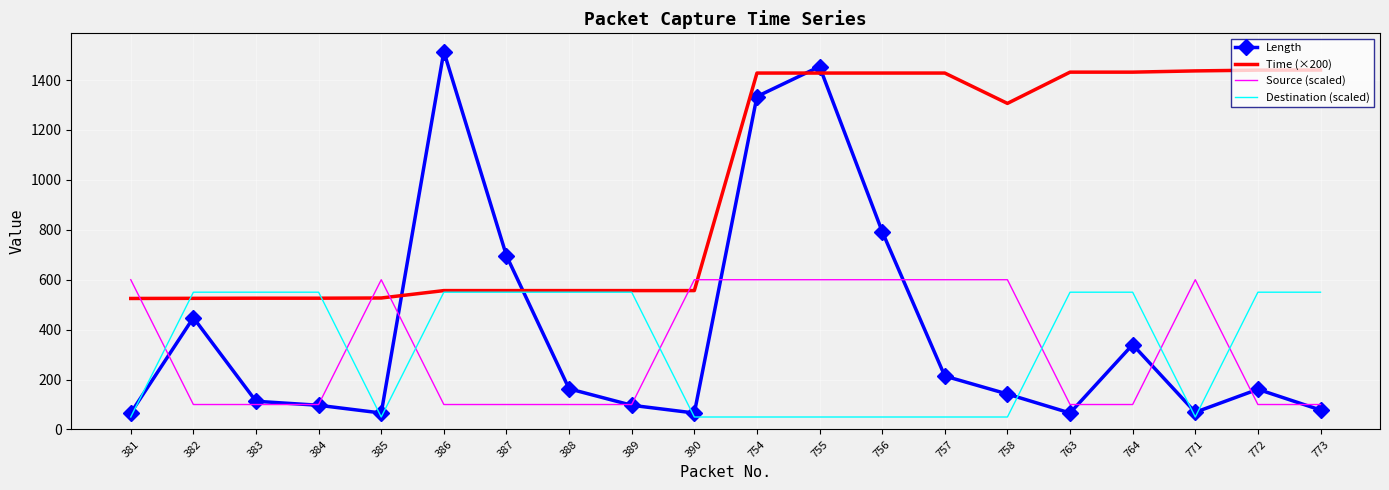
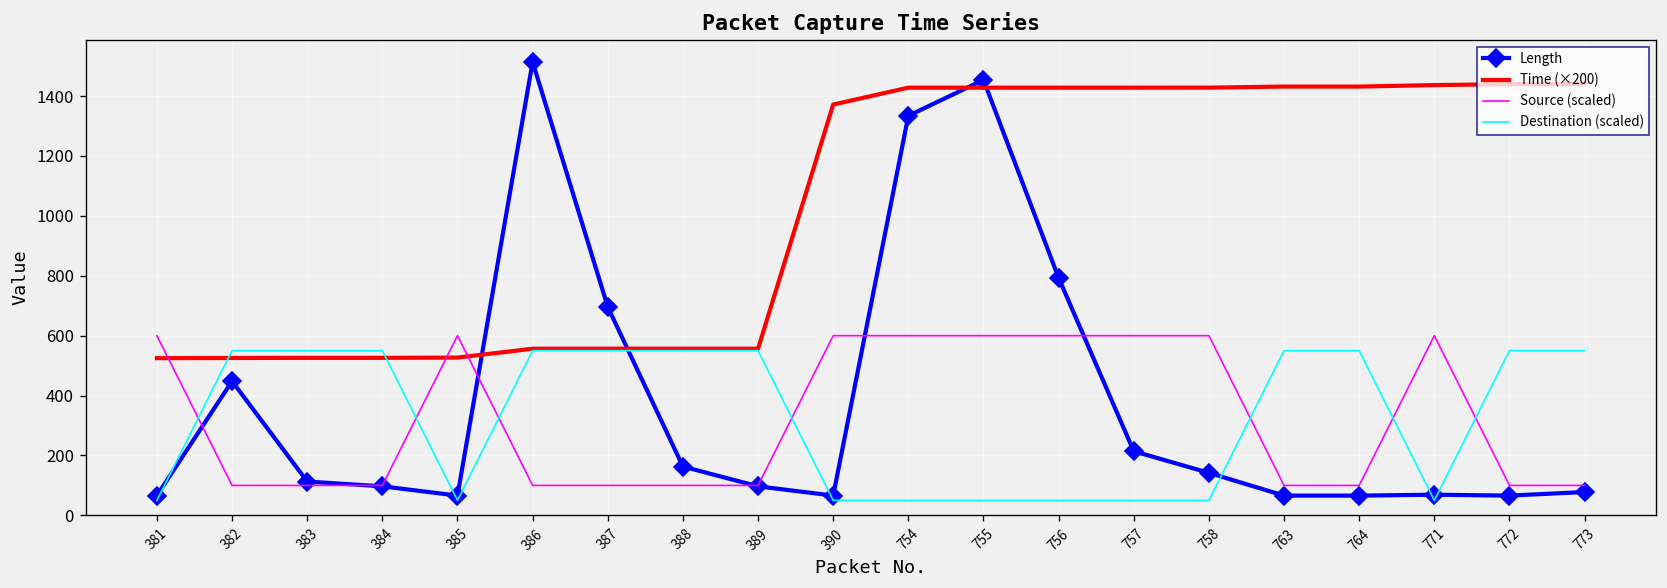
Time (×200), 390: 560 -> 1370
Time (×200), 758: 1310 -> 1430
Length, 764: 340 -> 70
Length, 772: 160 -> 70
